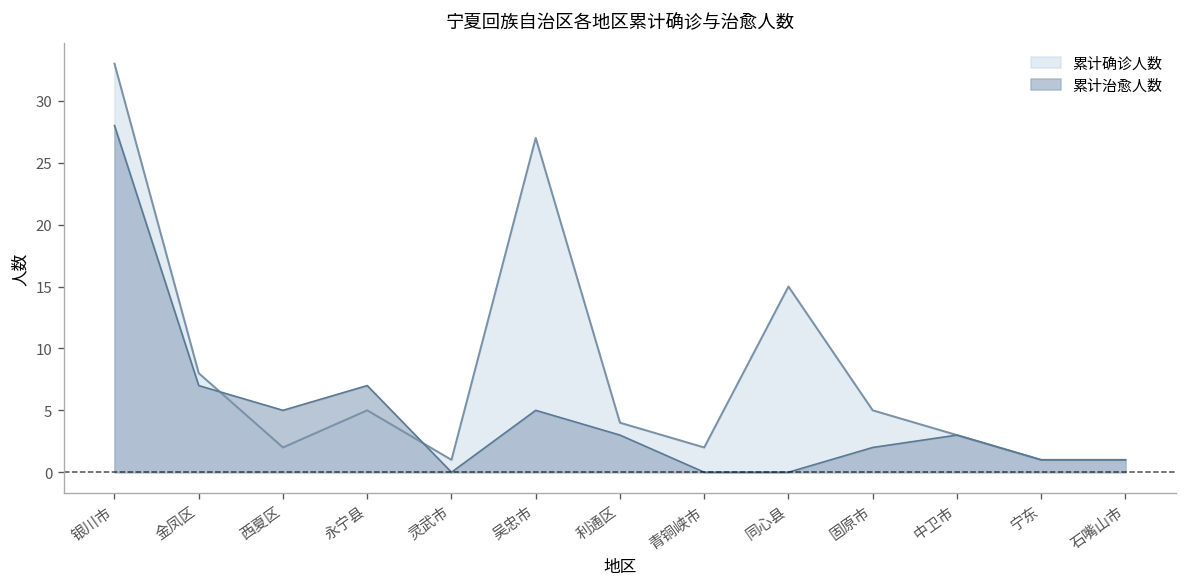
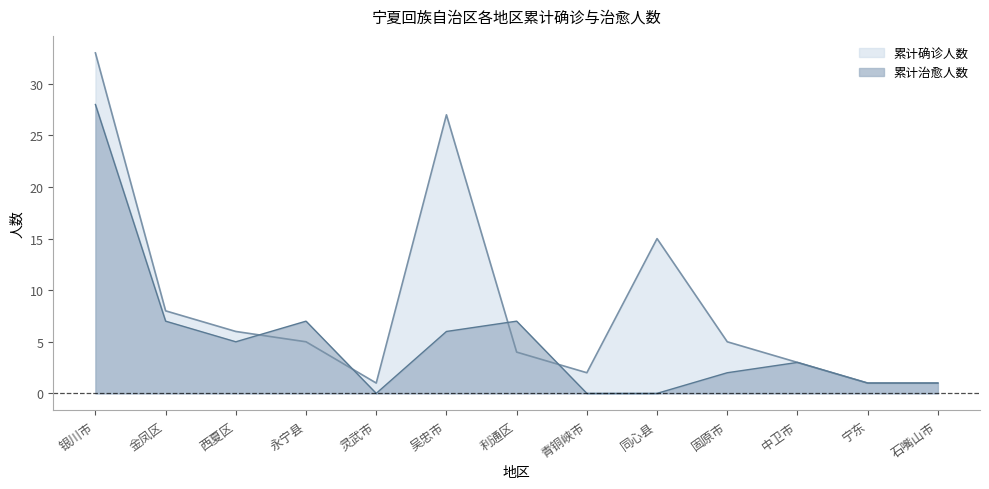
累计确诊人数, 西夏区: 2 -> 6
累计治愈人数, 吴忠市: 5 -> 6
累计治愈人数, 利通区: 3 -> 7
